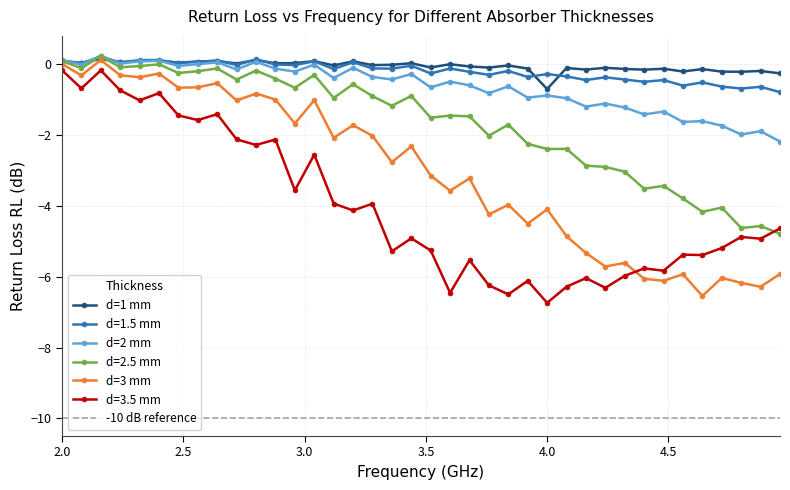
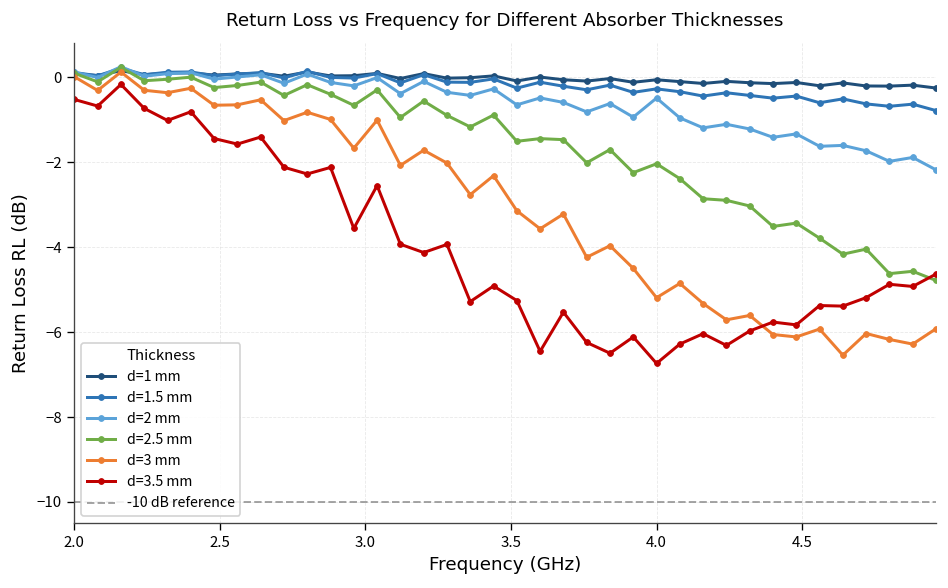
d=3.5 mm, 2.0: -0.2 -> -0.5
d=1 mm, 4.0: -0.7 -> -0.1
d=2 mm, 4.0: -0.9 -> -0.5
d=2.5 mm, 4.0: -2.4 -> -2.0
d=3 mm, 4.0: -4.1 -> -5.2
